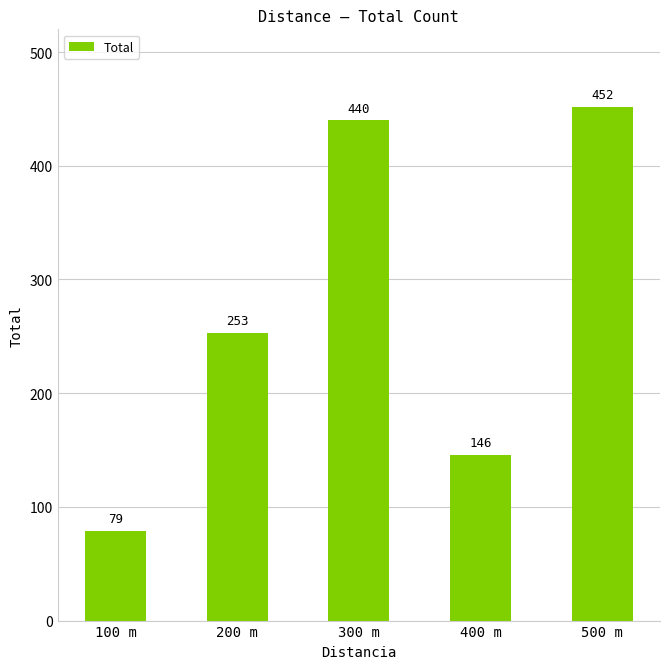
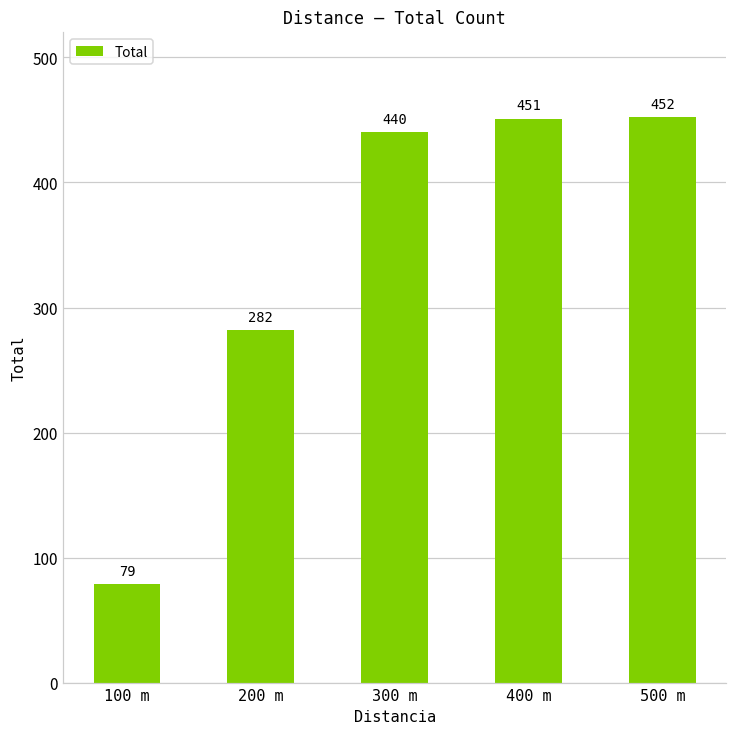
200 m: 253 -> 282
400 m: 146 -> 451
